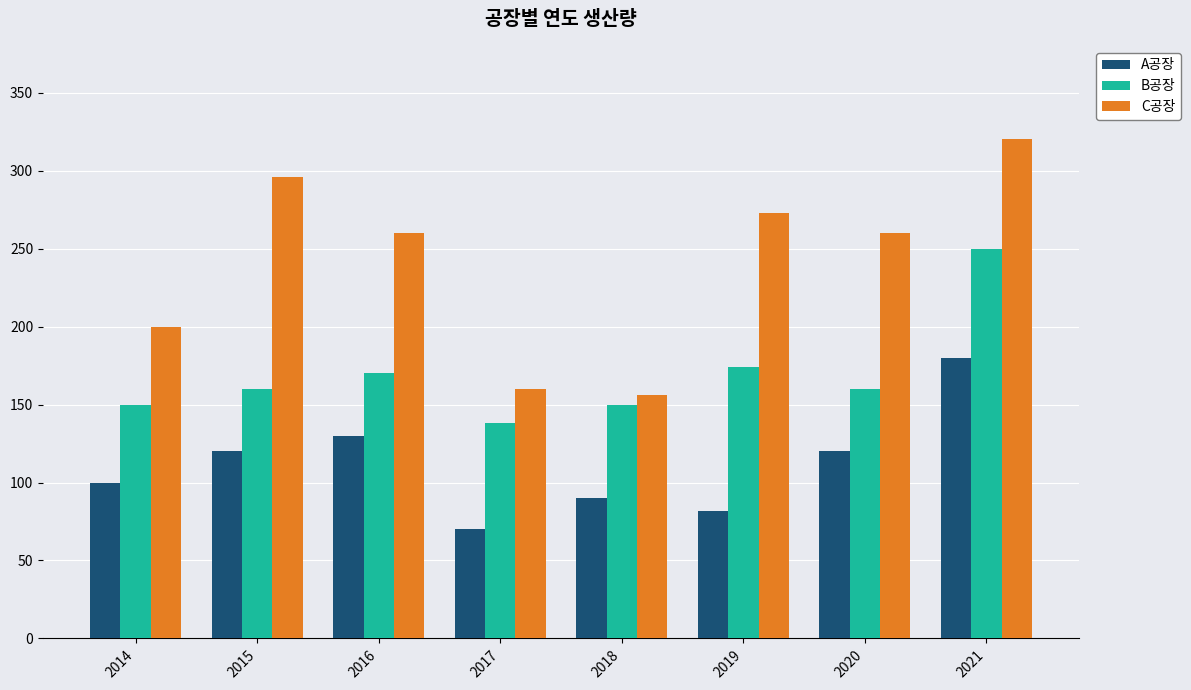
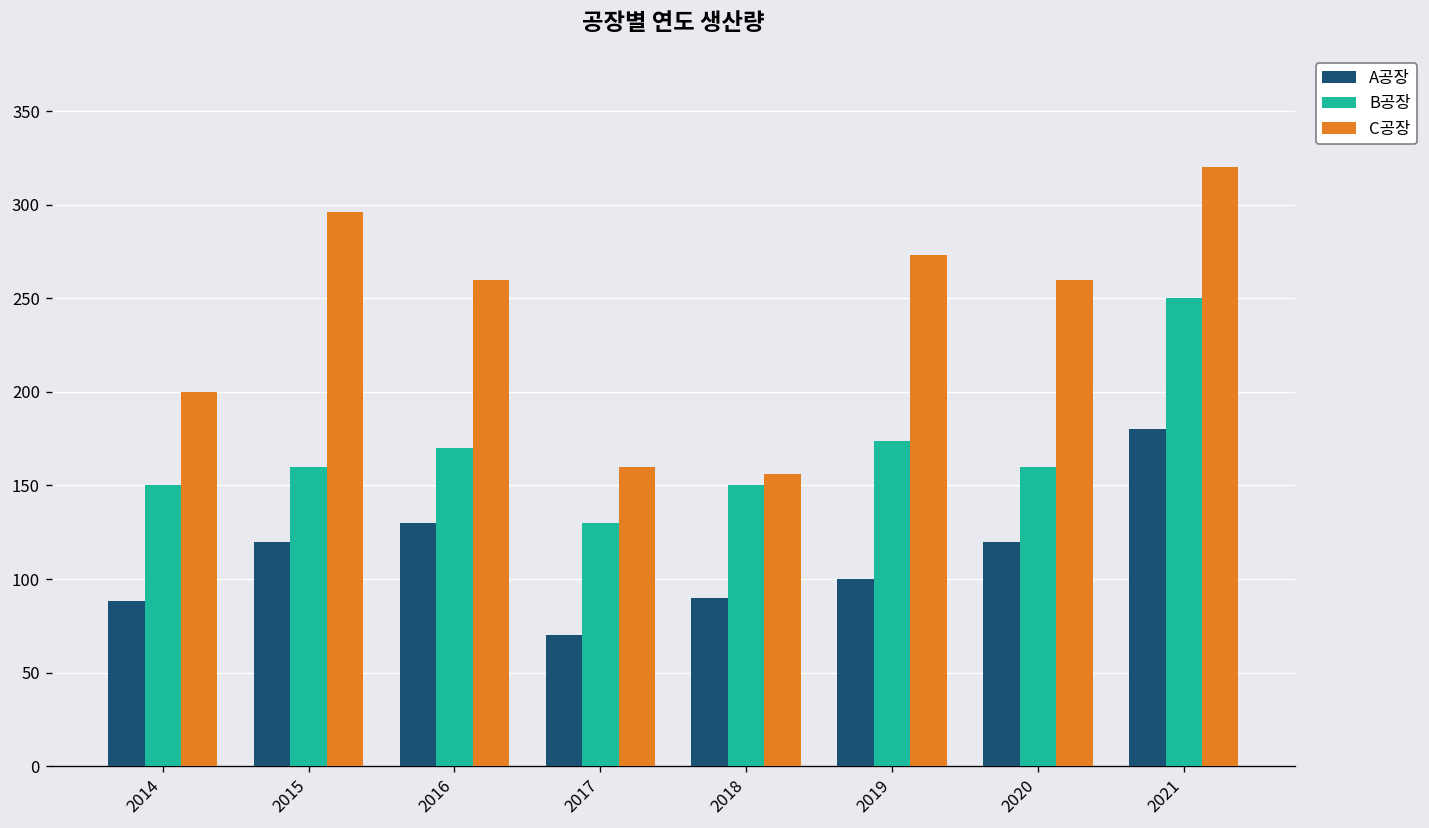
A공장, 2014: 100 -> 88
B공장, 2017: 138 -> 130
A공장, 2019: 82 -> 100
